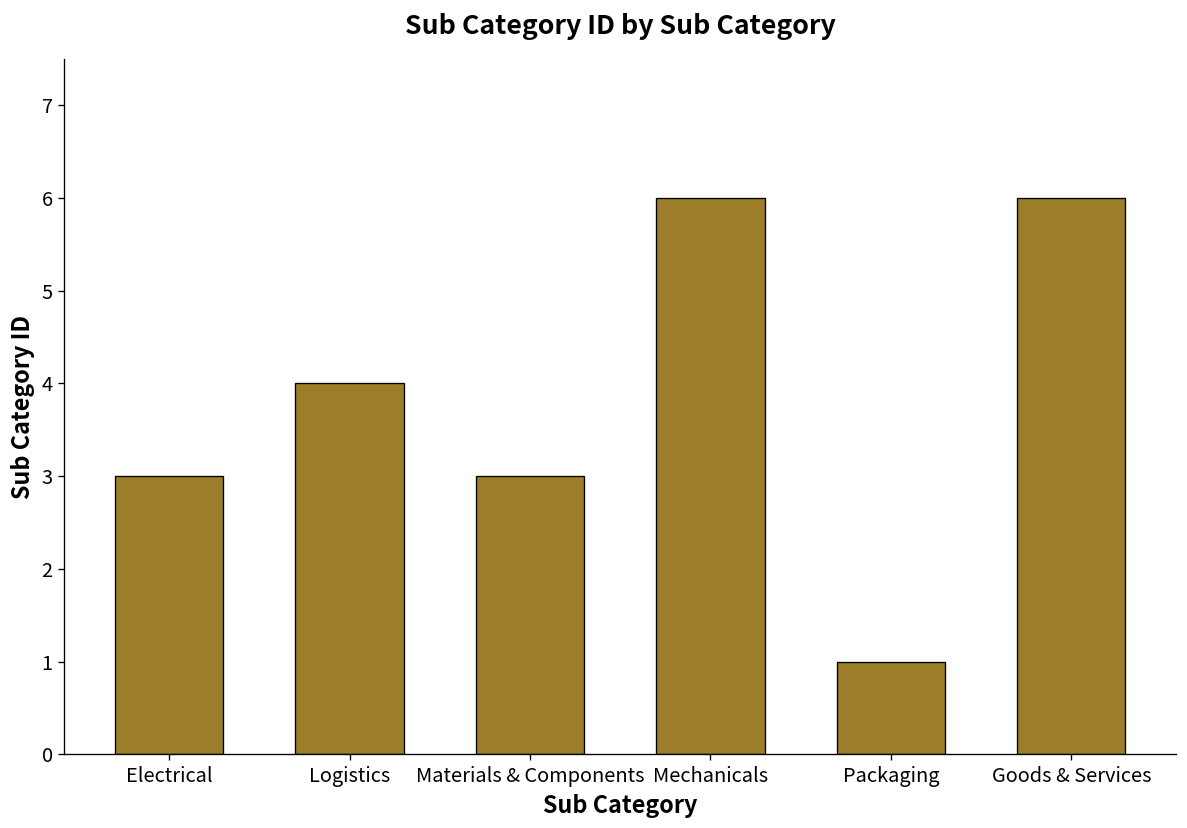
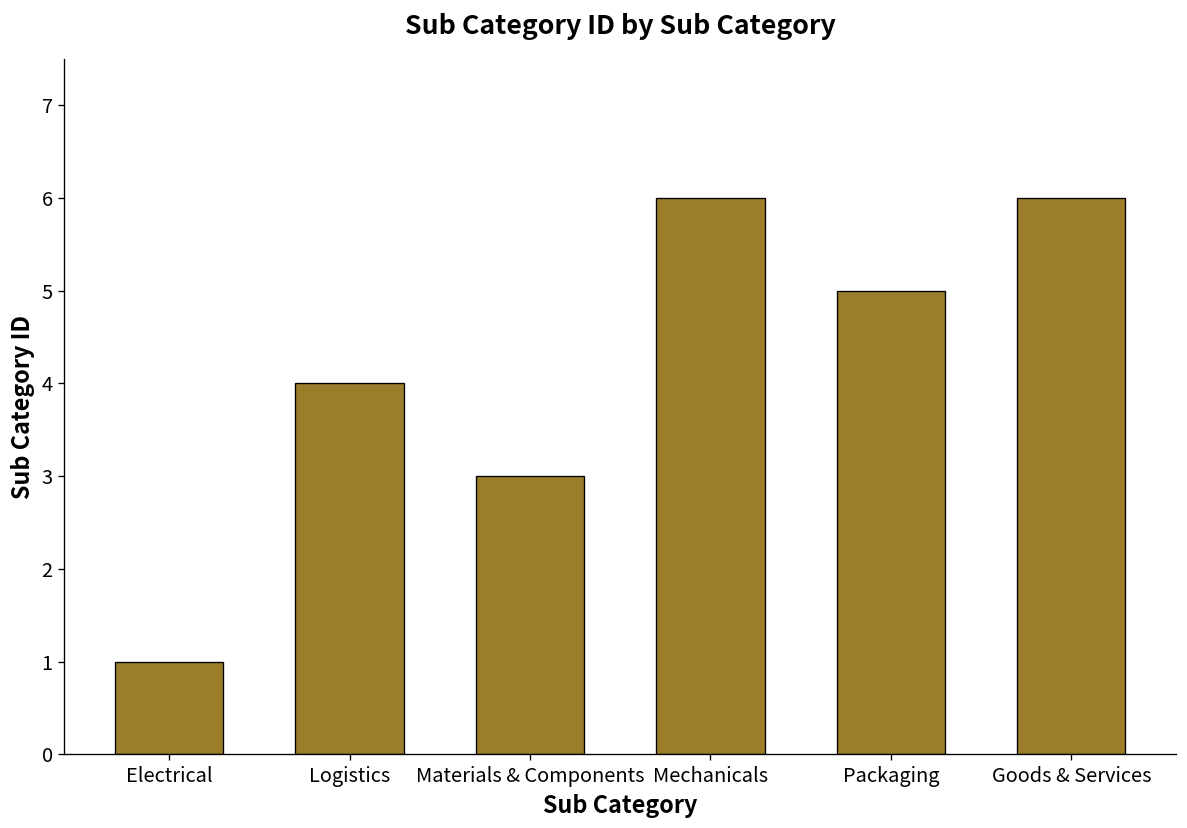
Electrical: 3 -> 1
Packaging: 1 -> 5
